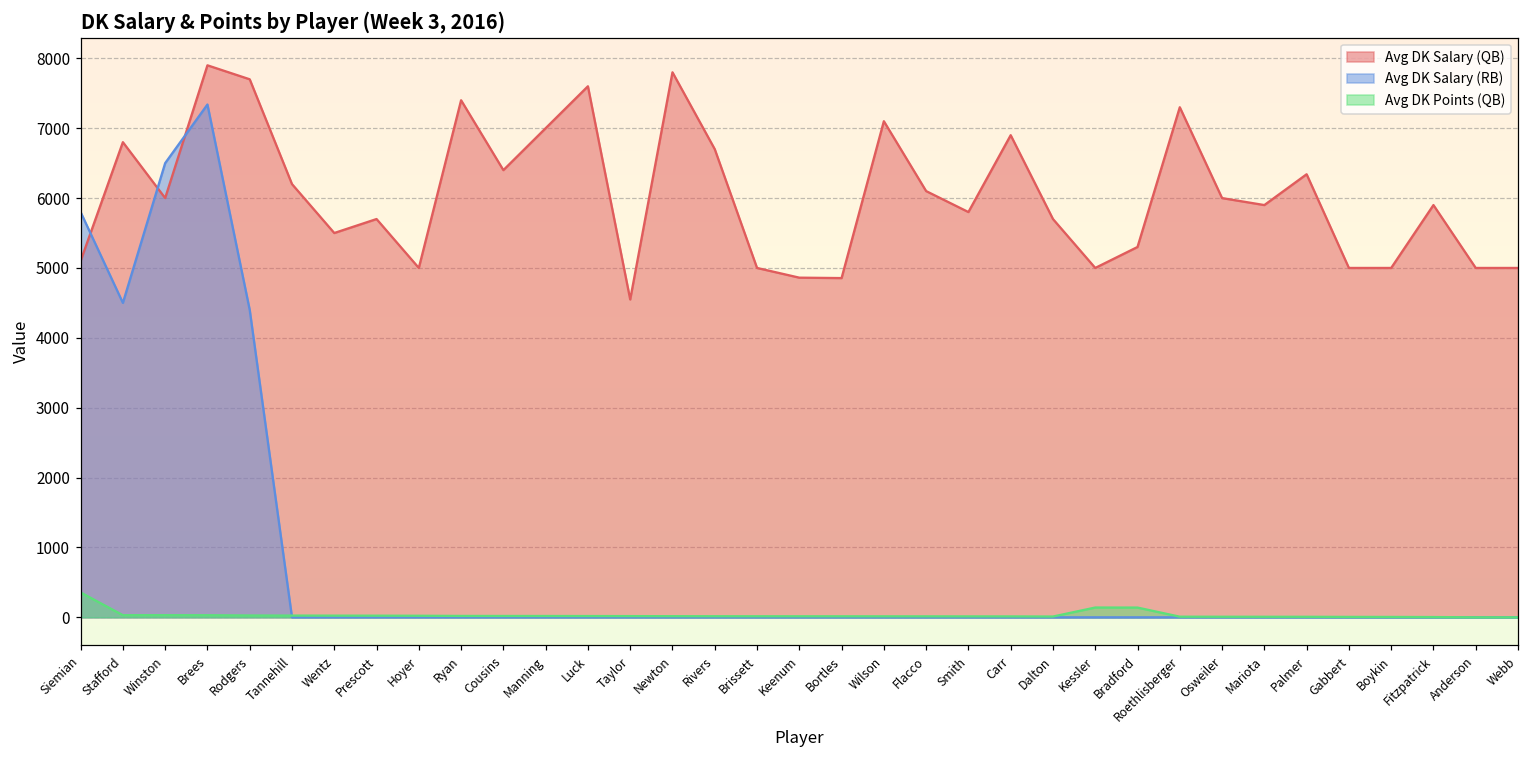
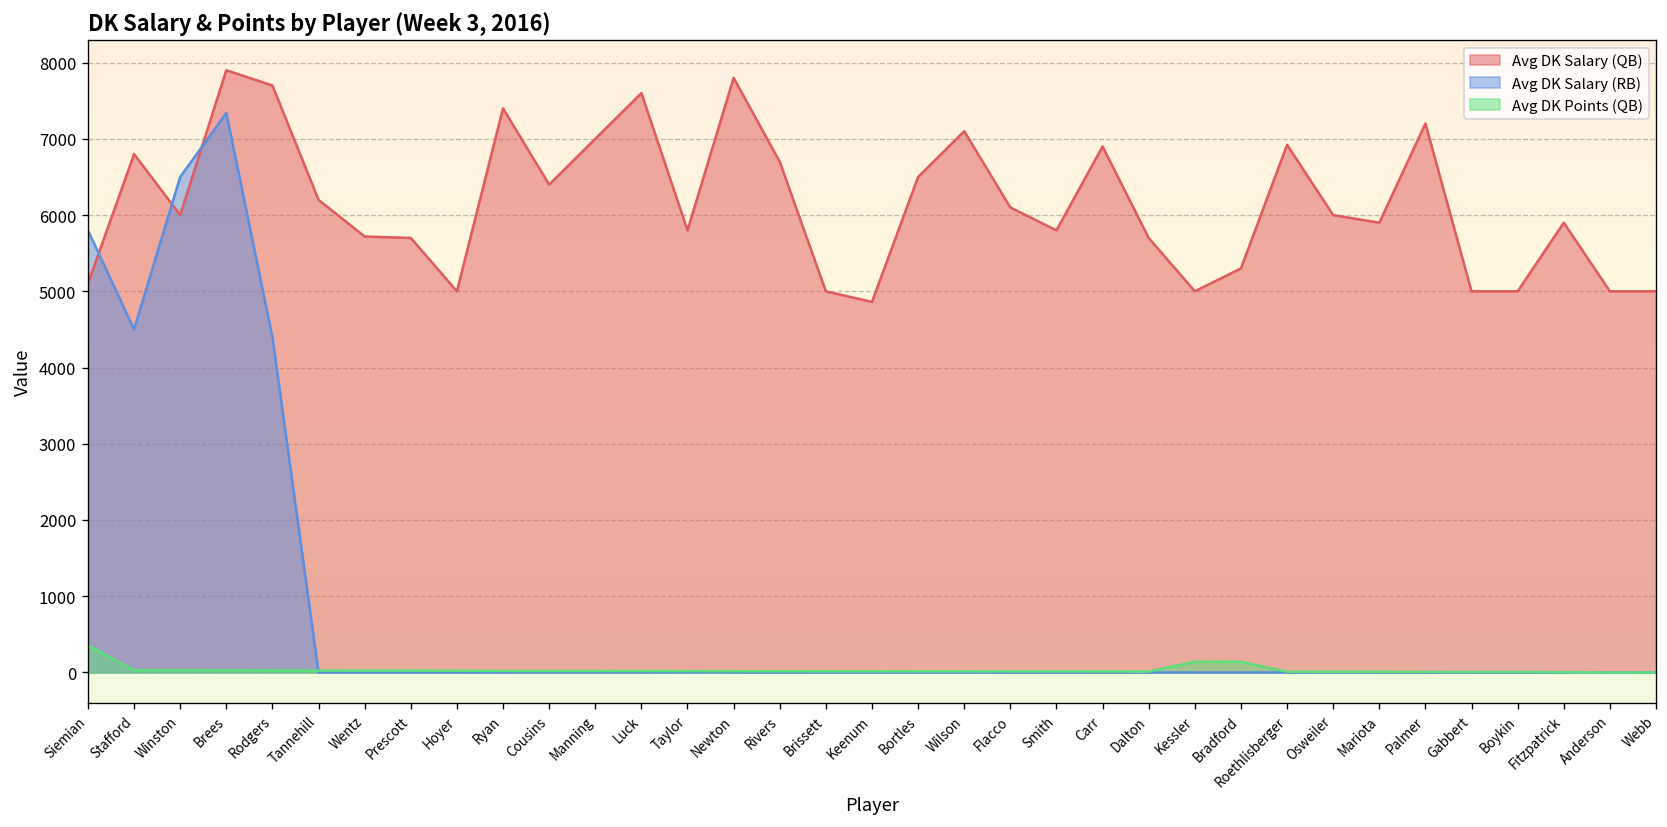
Avg DK Salary (QB), Wentz: 5500 -> 5700
Avg DK Salary (QB), Taylor: 4500 -> 5800
Avg DK Salary (QB), Bortles: 4900 -> 6500
Avg DK Salary (QB), Roethlisberger: 7300 -> 6900
Avg DK Salary (QB), Palmer: 6300 -> 7200
